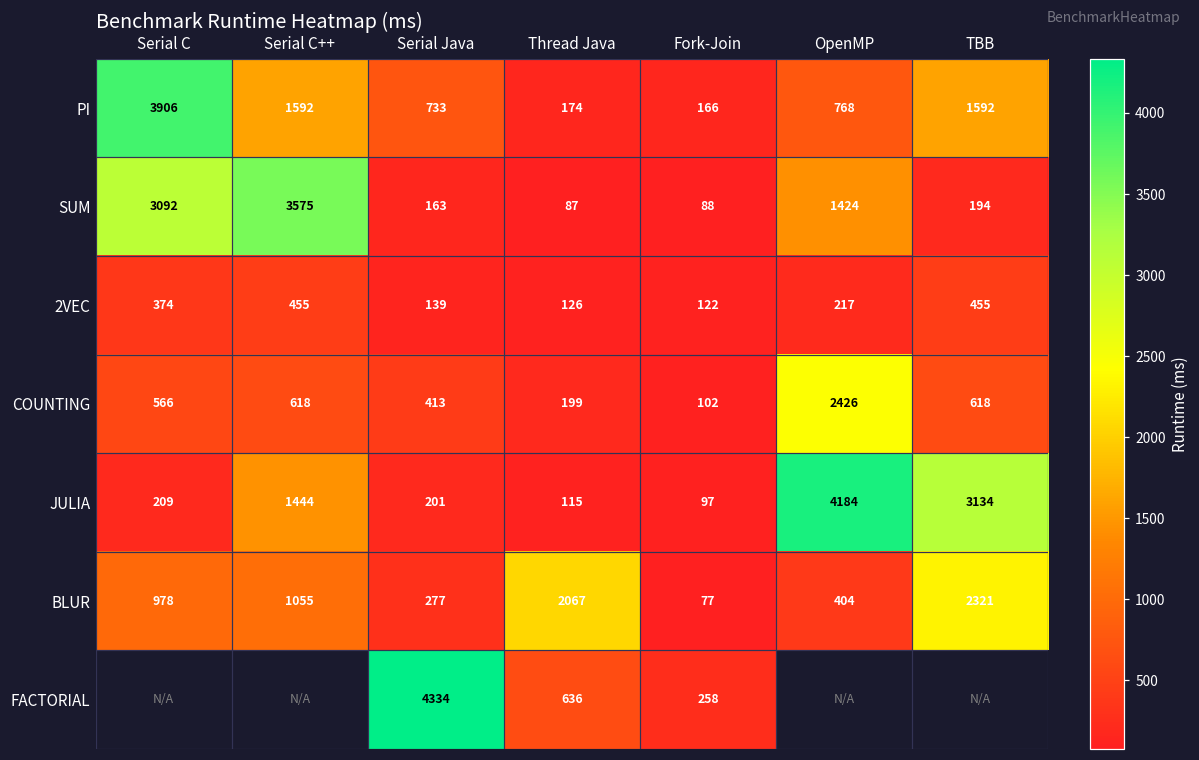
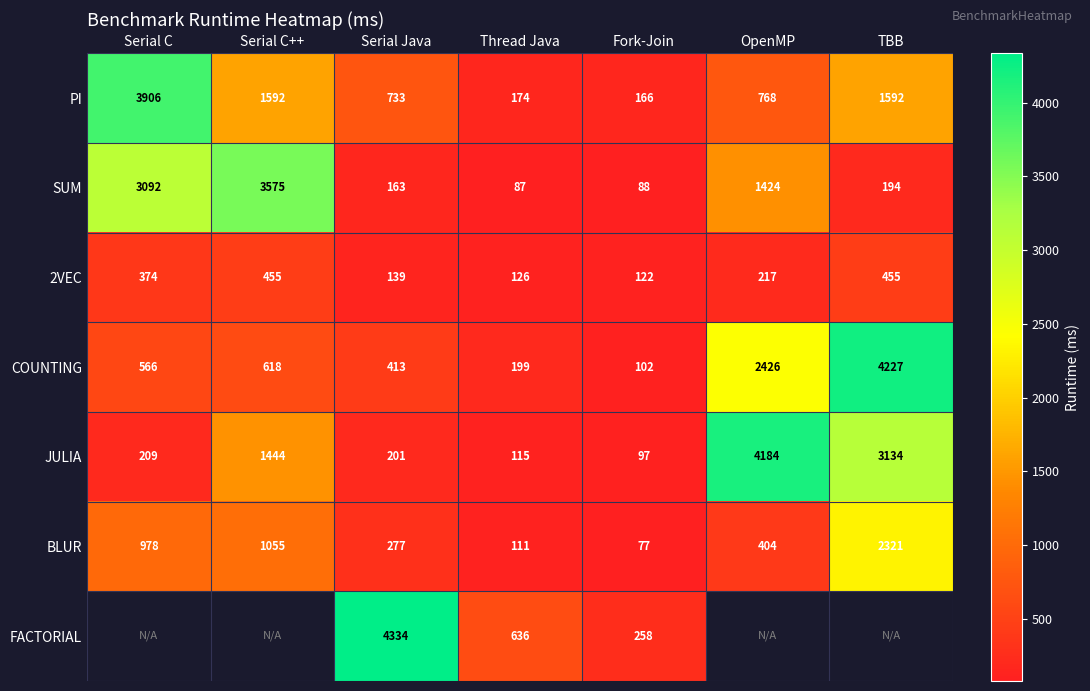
COUNTING, TBB: 618 -> 4227
BLUR, Thread Java: 2067 -> 111
